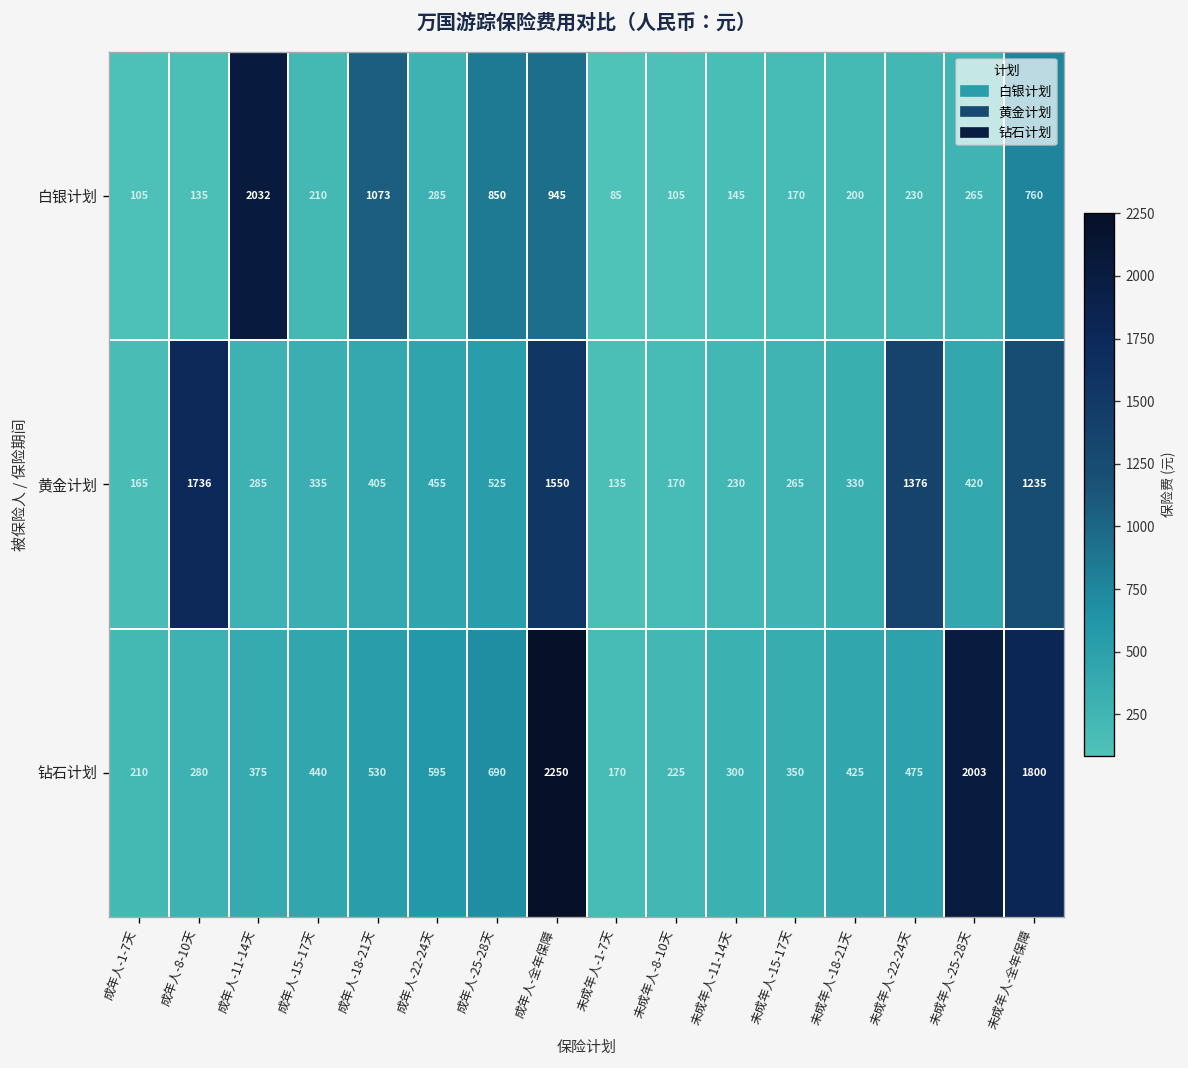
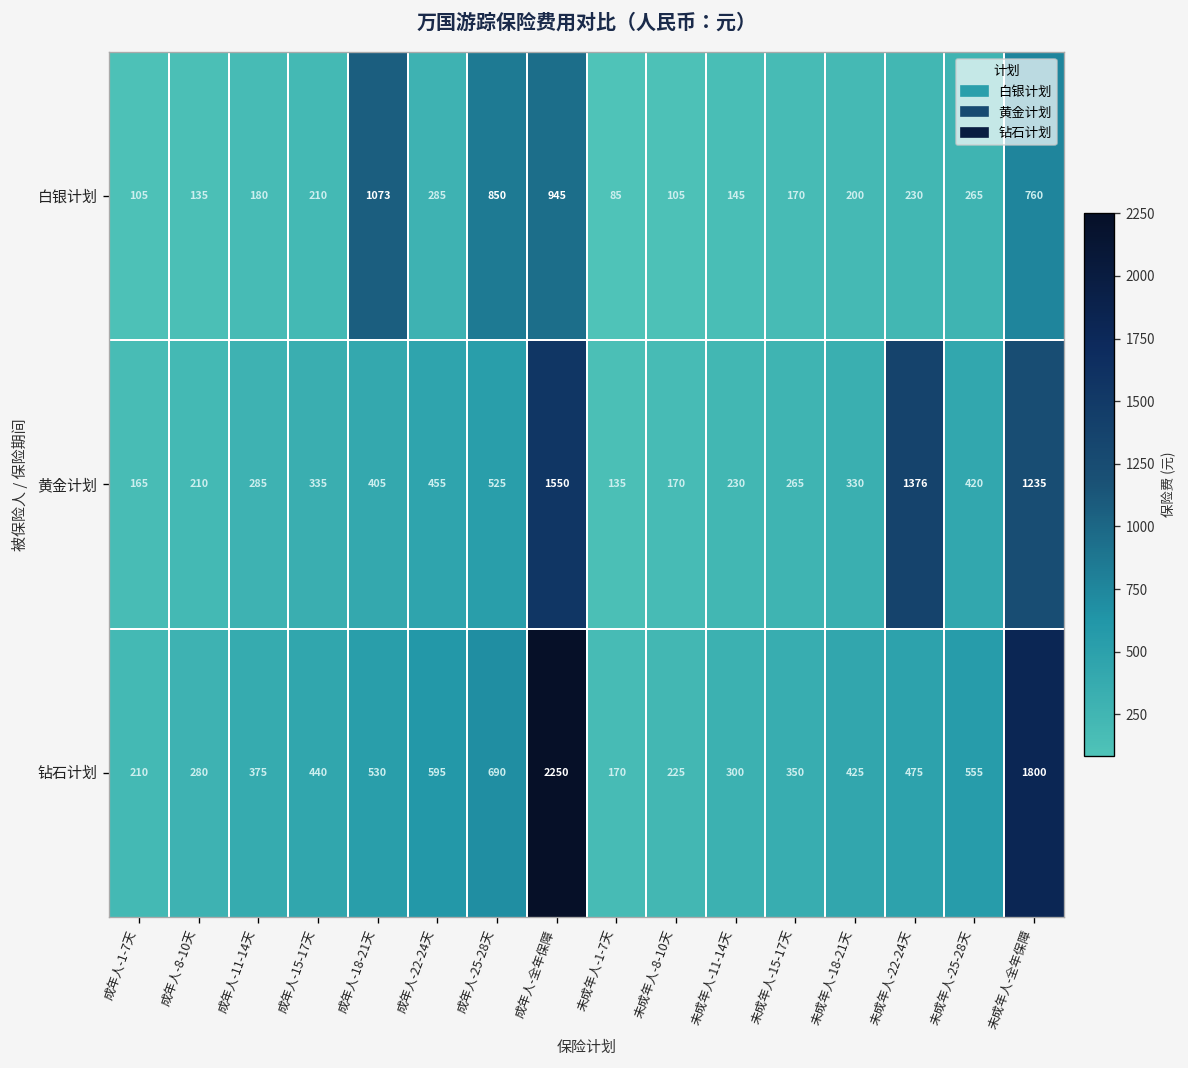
白银计划, 成年人-11-14天: 2032 -> 180
黄金计划, 成年人-8-10天: 1736 -> 210
钻石计划, 未成年人-25-28天: 2003 -> 555
